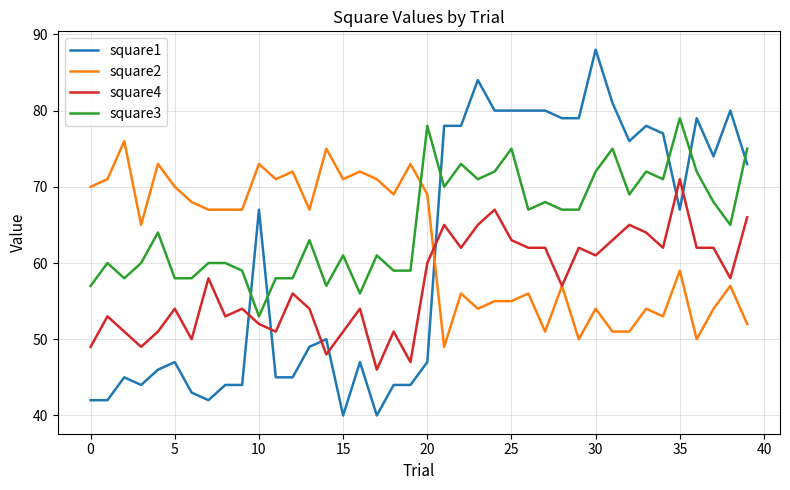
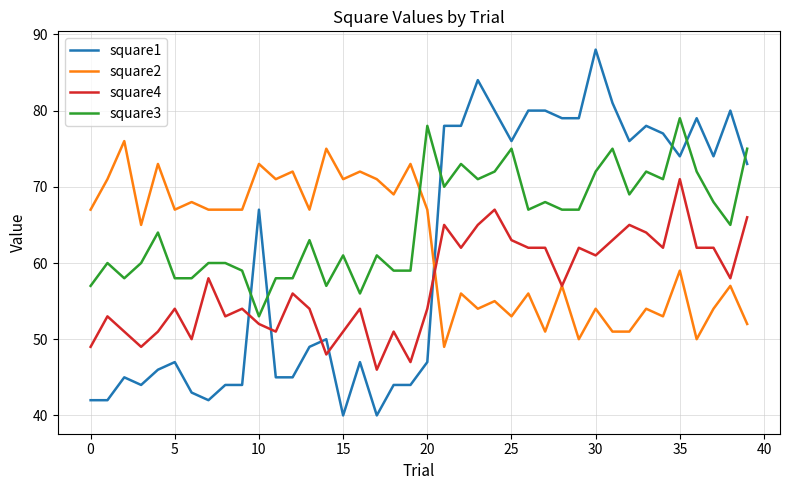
square2, 0: 70 -> 67
square2, 5: 70 -> 67
square2, 20: 69 -> 67
square4, 20: 60 -> 54
square1, 25: 80 -> 76
square2, 25: 55 -> 53
square1, 35: 67 -> 74
